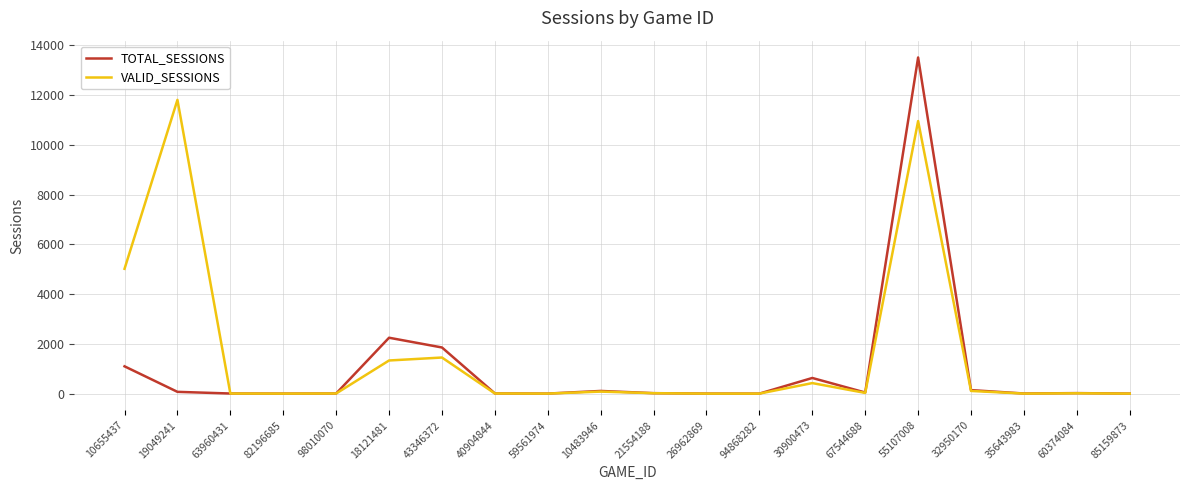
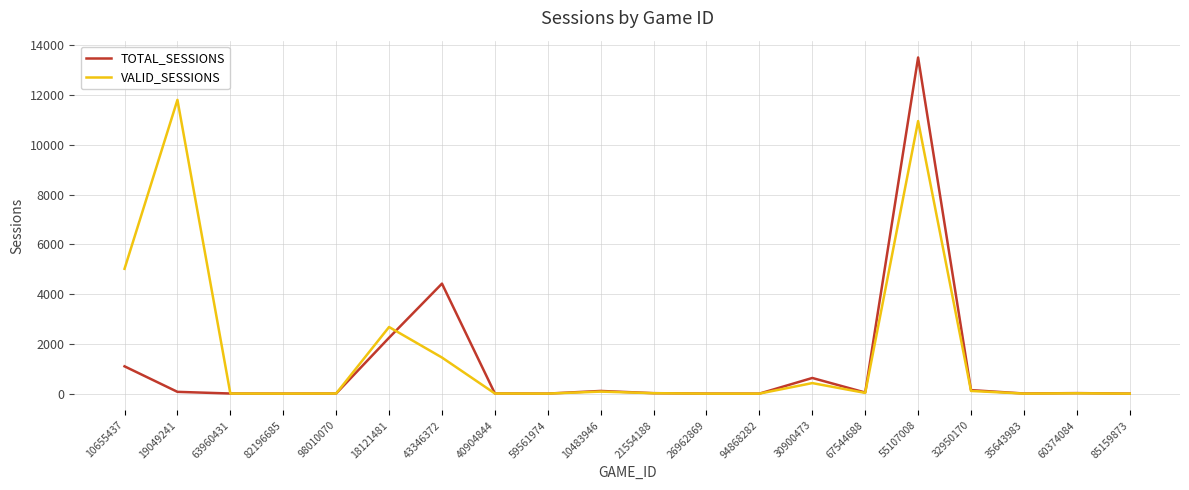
VALID_SESSIONS, 18121481: 1300 -> 2700
TOTAL_SESSIONS, 43346372: 1900 -> 4400
